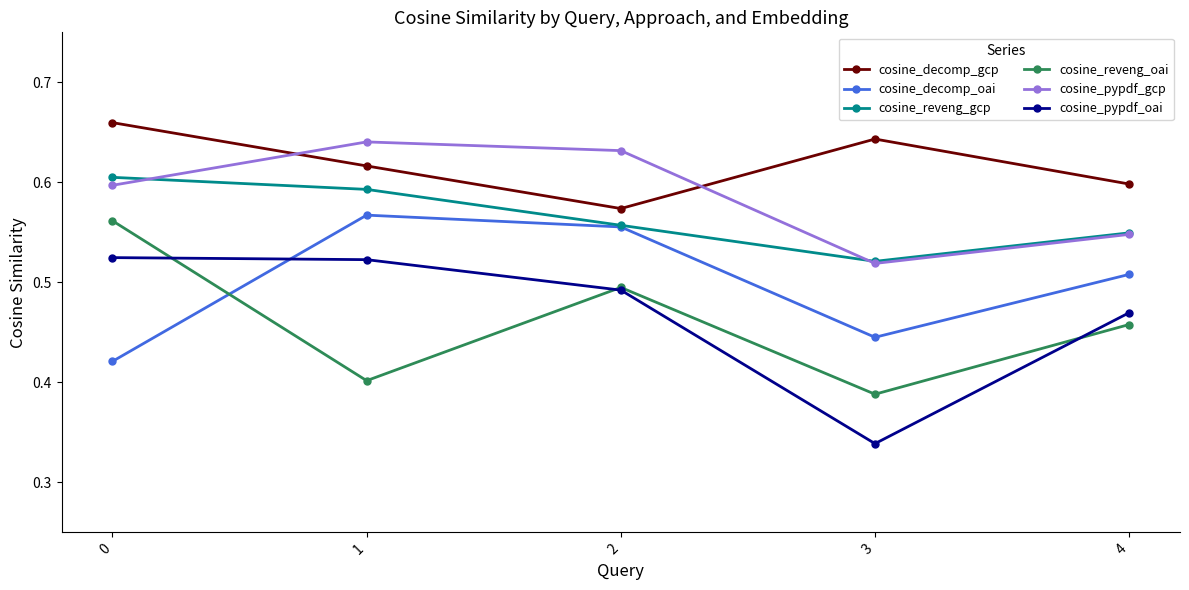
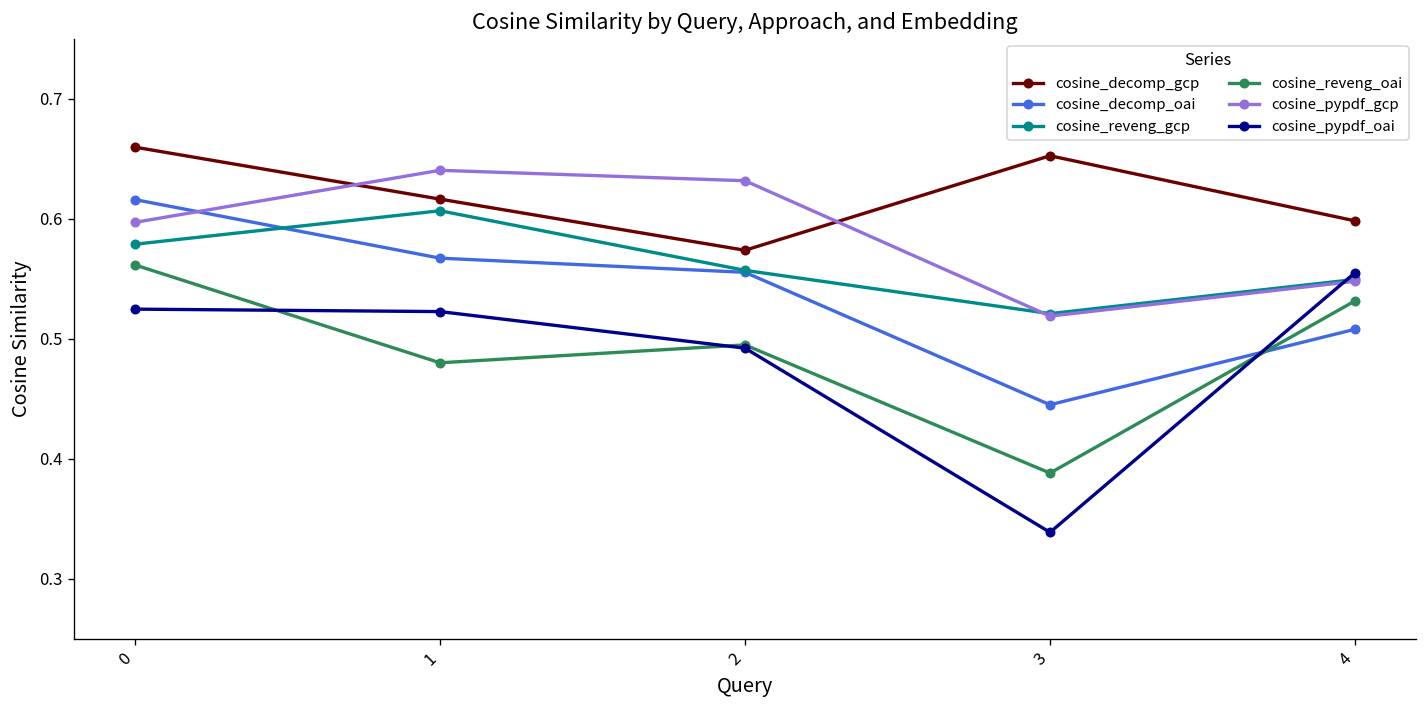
cosine_decomp_oai, 0: 0.42 -> 0.62
cosine_reveng_gcp, 0: 0.61 -> 0.58
cosine_reveng_gcp, 1: 0.59 -> 0.61
cosine_reveng_oai, 1: 0.40 -> 0.48
cosine_decomp_gcp, 3: 0.64 -> 0.65
cosine_reveng_oai, 4: 0.46 -> 0.53
cosine_pypdf_oai, 4: 0.47 -> 0.56
